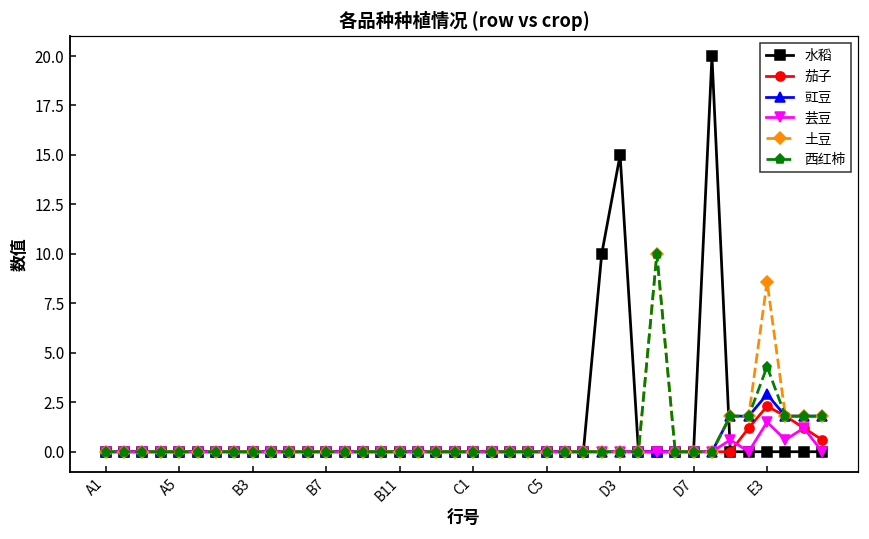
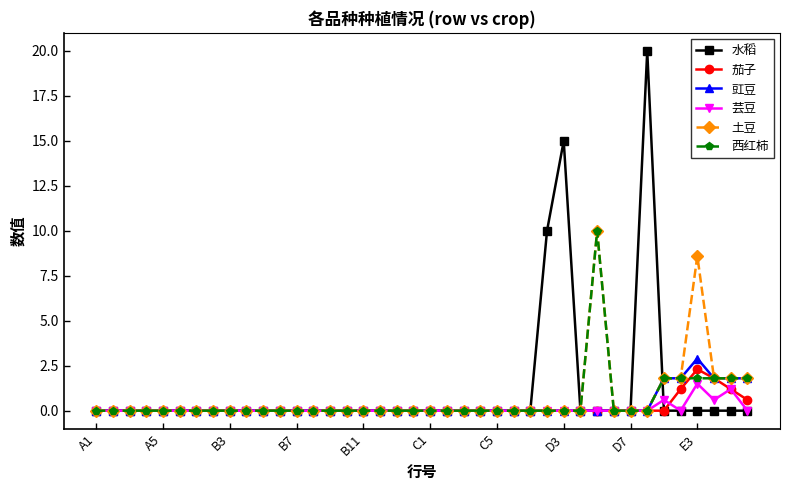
西红柿, E3: 4.3 -> 1.8
